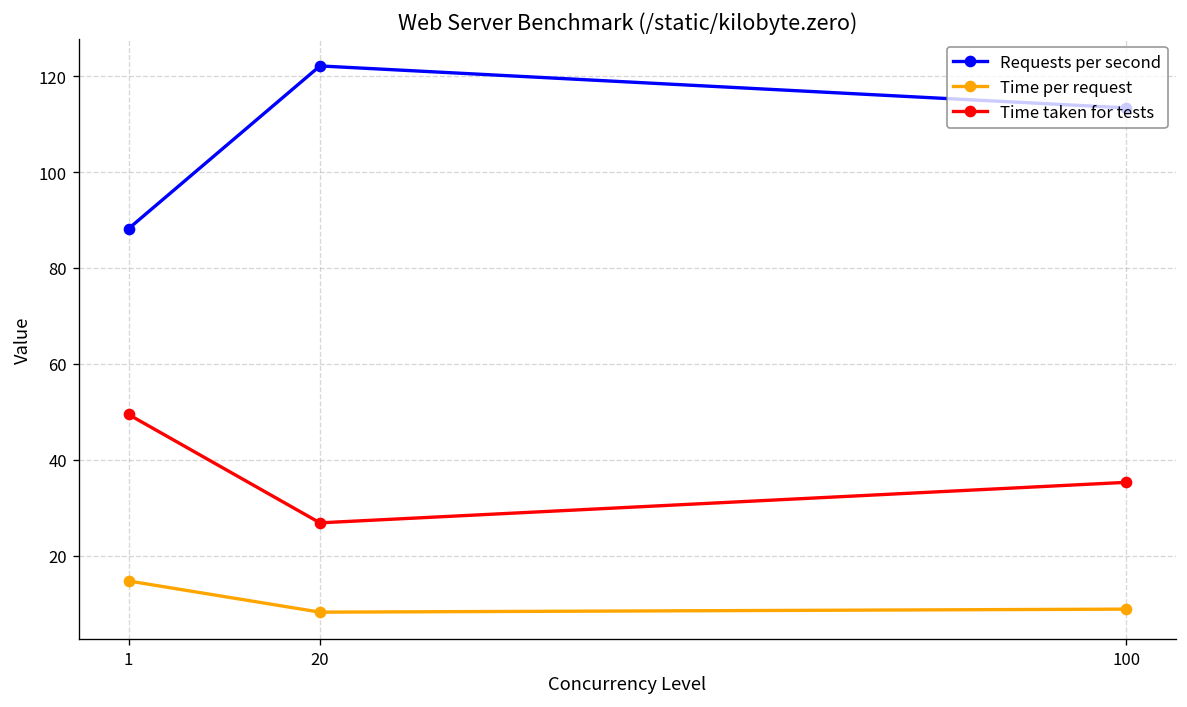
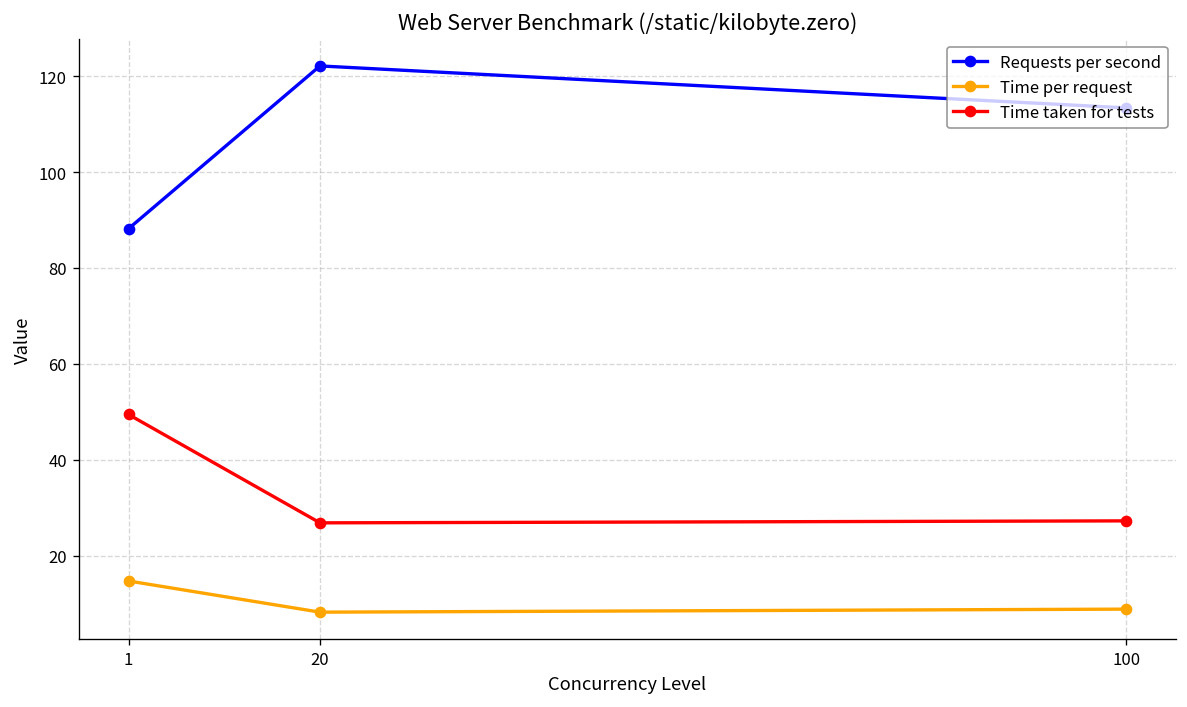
Time taken for tests, 100: 35 -> 27
